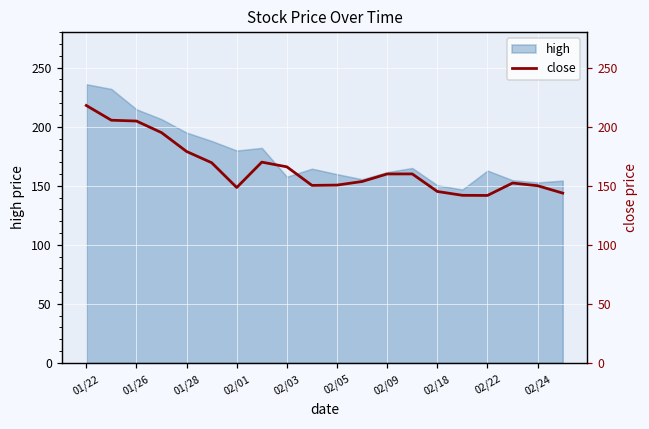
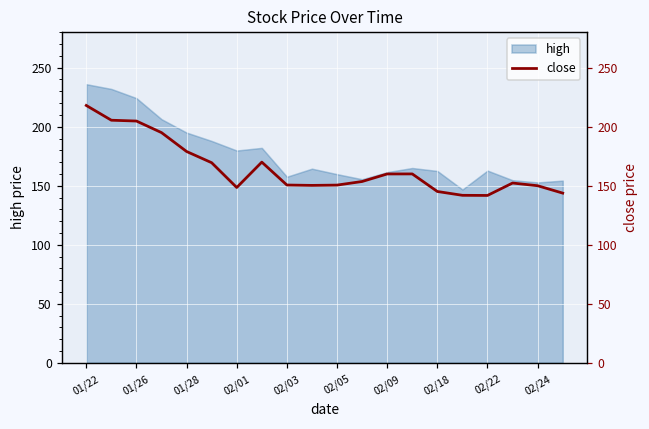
high, 01/26: 215 -> 224
high, 02/18: 150 -> 163
close, 02/03: 166 -> 151
